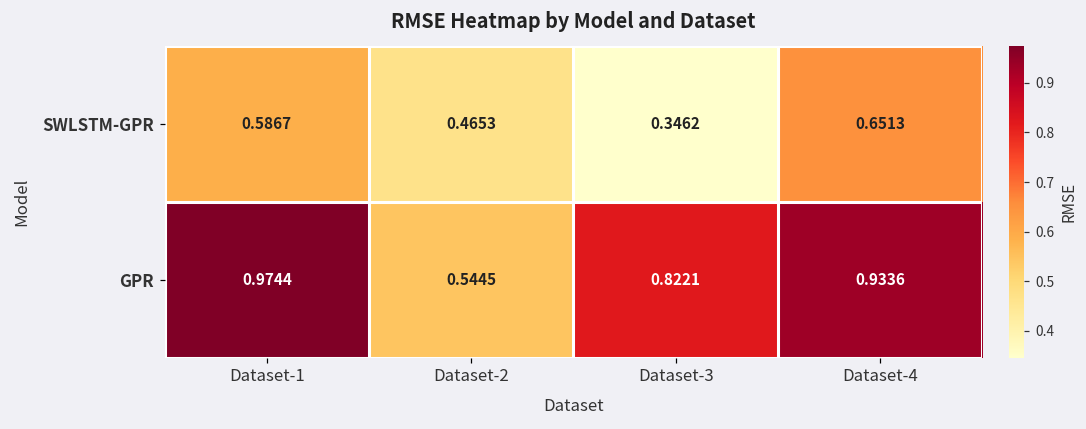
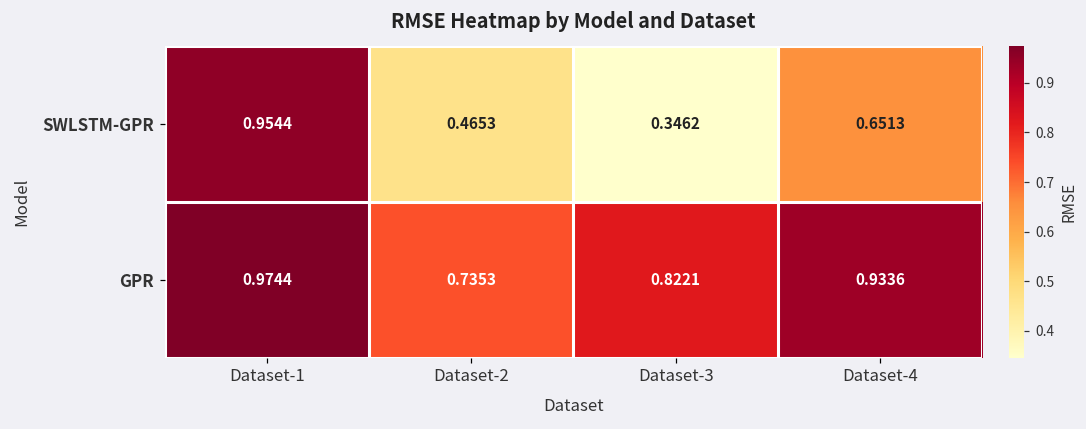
SWLSTM-GPR, Dataset-1: 0.5867 -> 0.9544
GPR, Dataset-2: 0.5445 -> 0.7353
